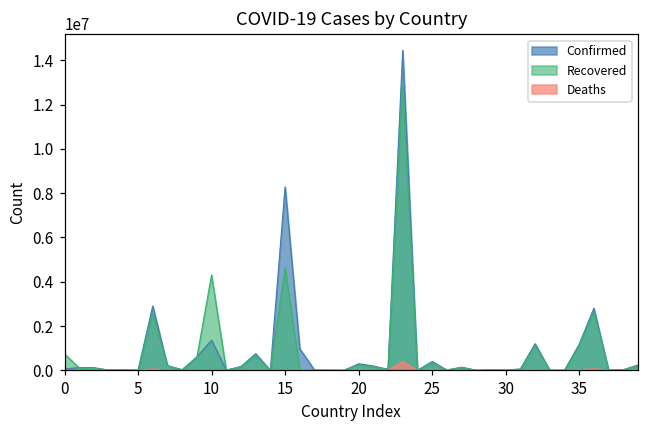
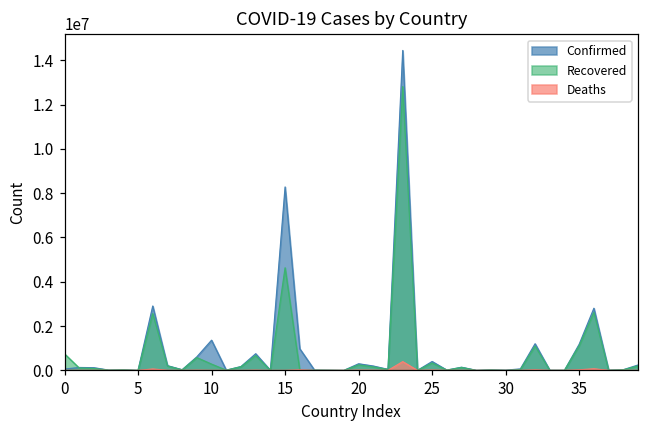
Recovered, 10: 4300000 -> 300000
